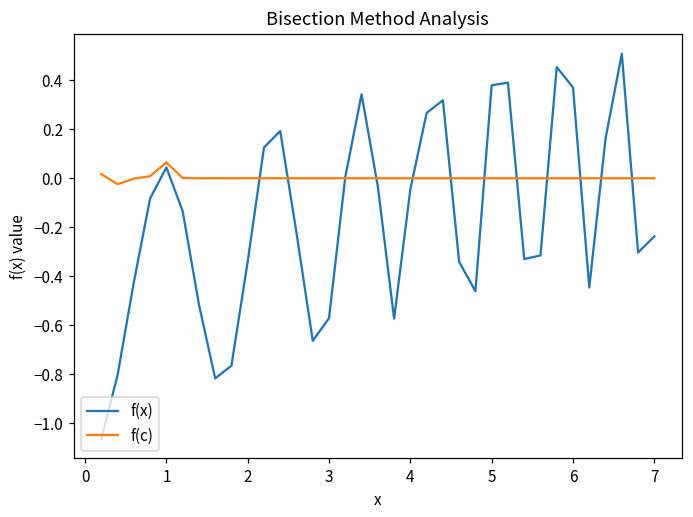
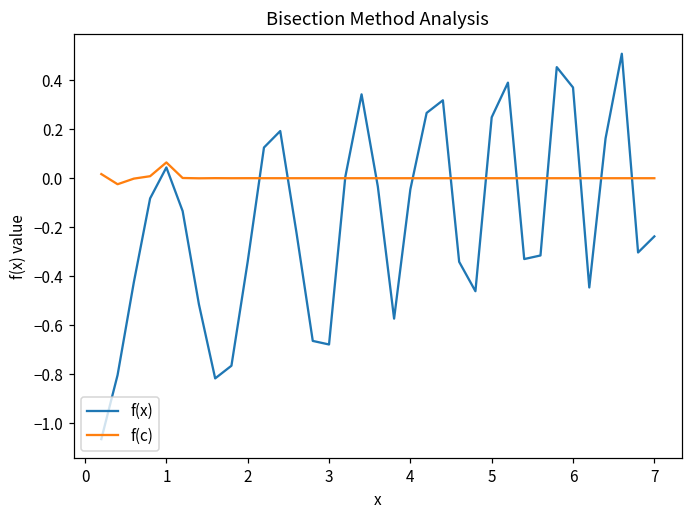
f(x), 3: -0.57 -> -0.68
f(x), 5: 0.38 -> 0.25
